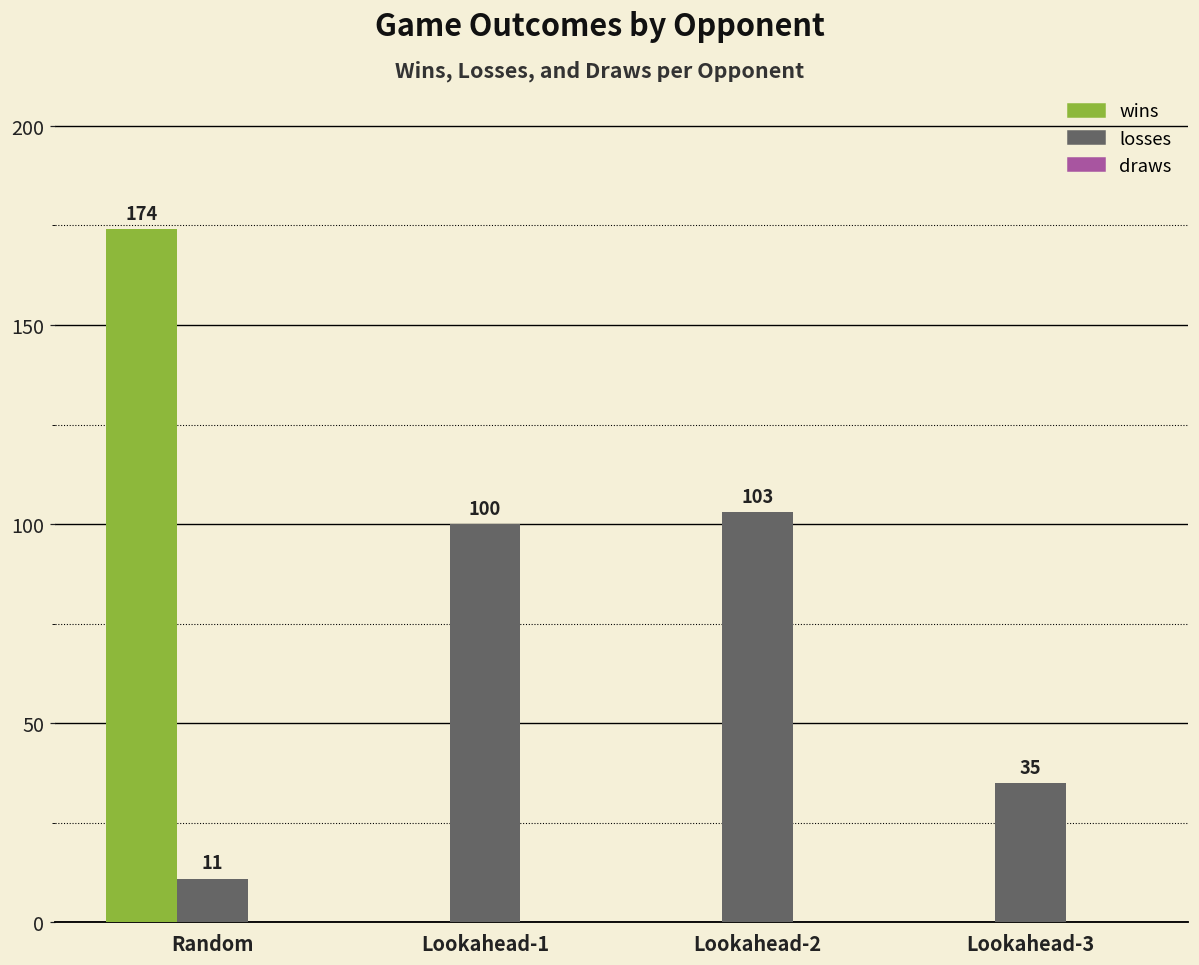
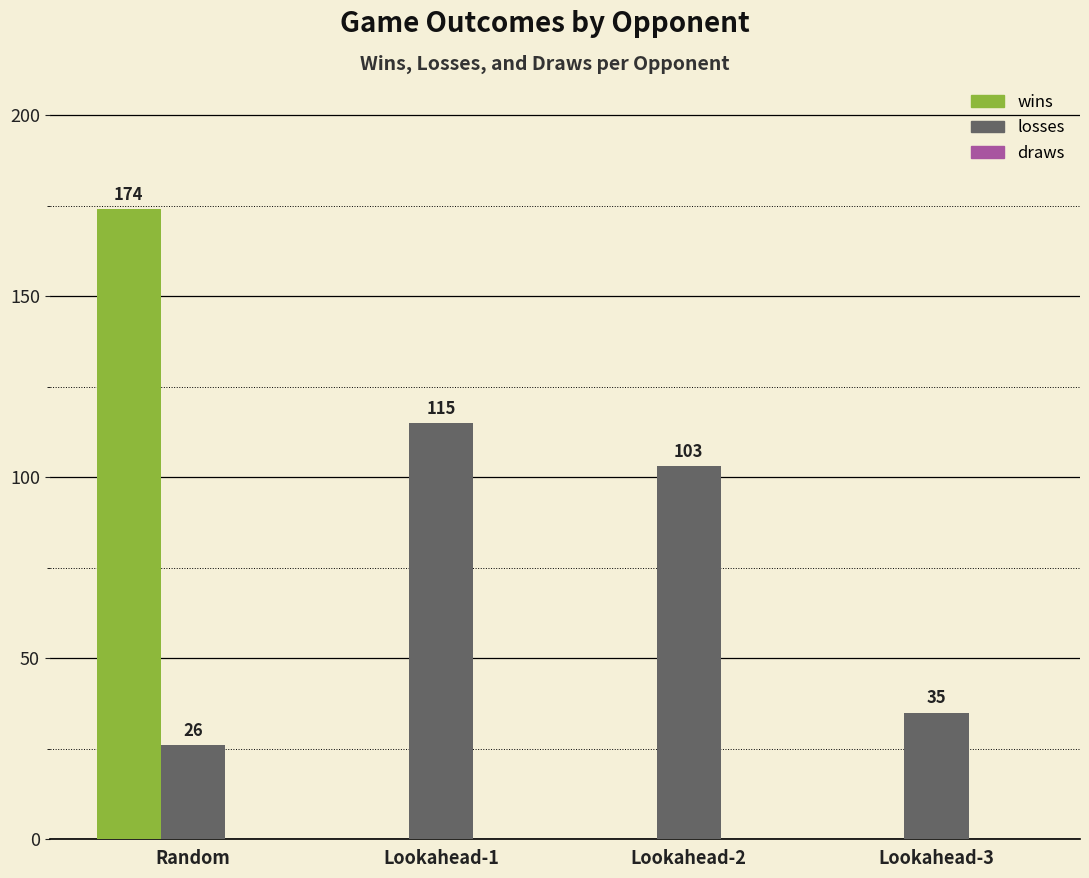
losses, Random: 11 -> 26
losses, Lookahead-1: 100 -> 115
